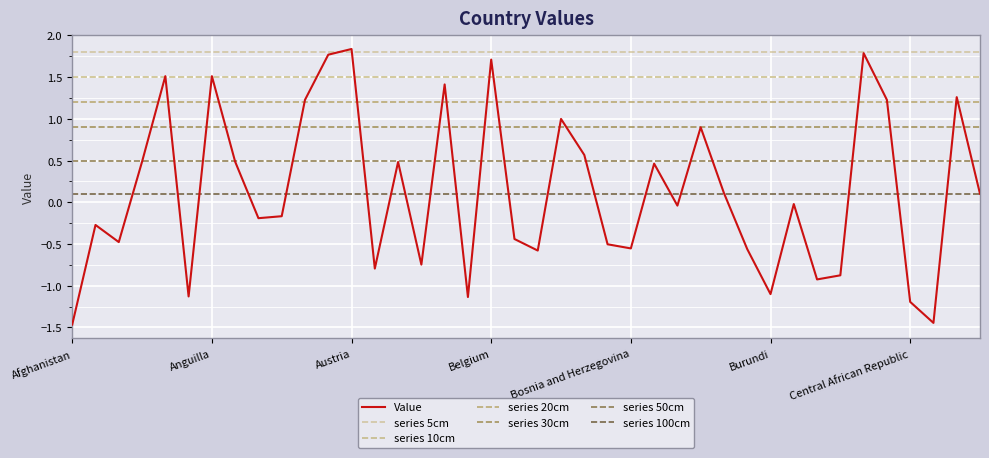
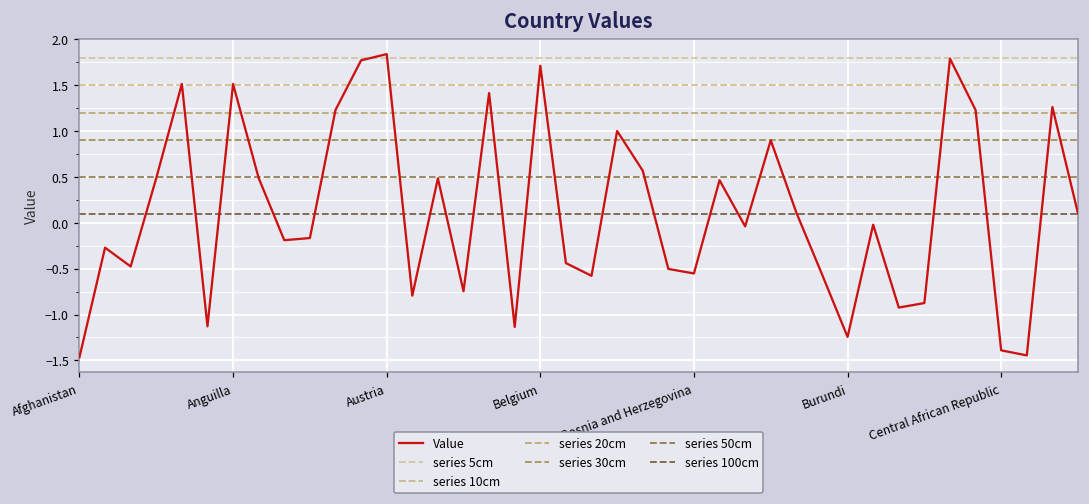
Value, Burundi: -1.1 -> -1.2
Value, Central African Republic: -1.2 -> -1.4
